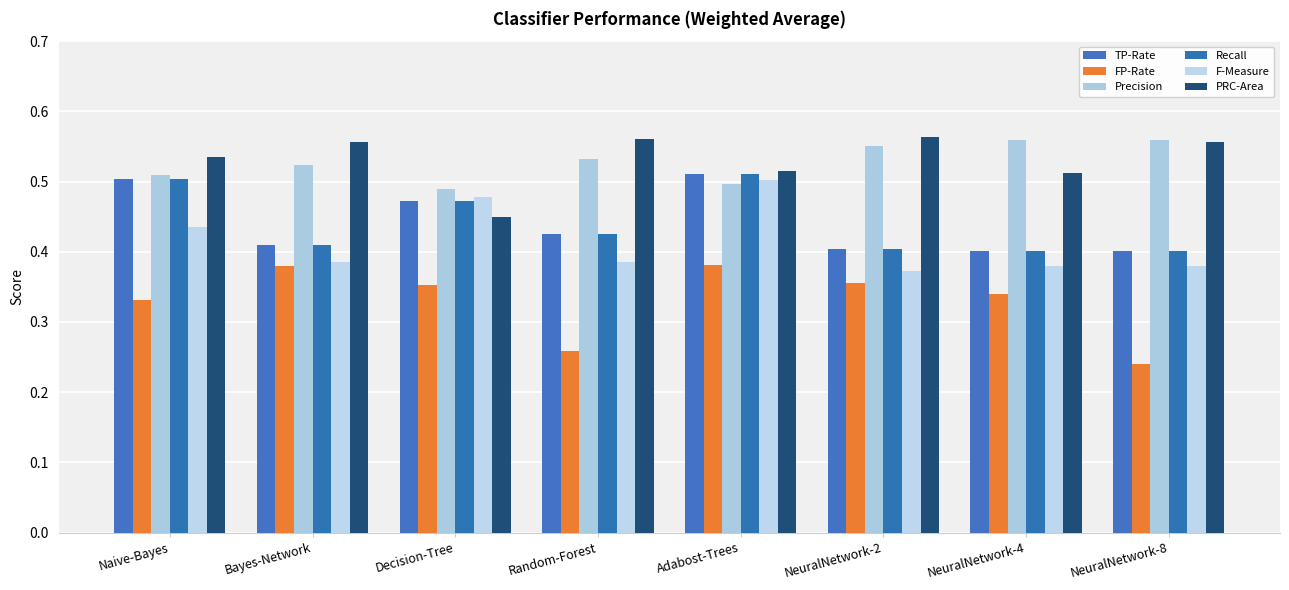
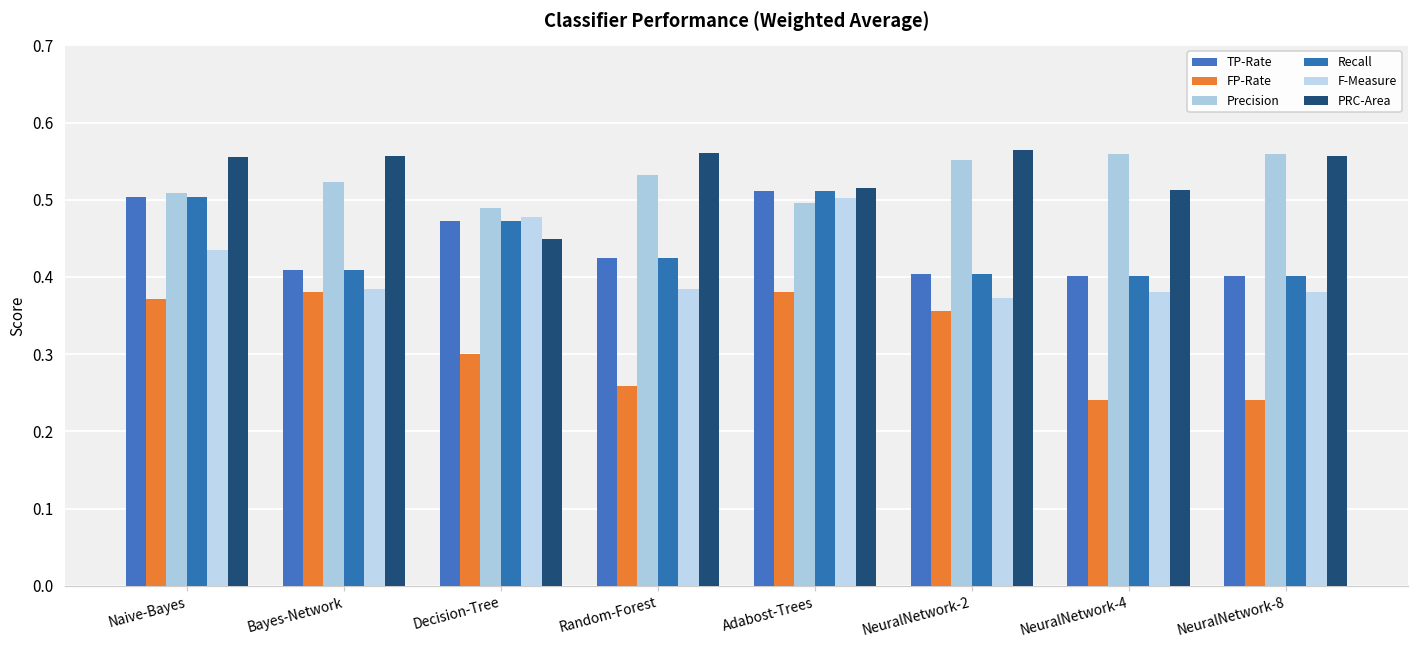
FP-Rate, Naive-Bayes: 0.33 -> 0.37
PRC-Area, Naive-Bayes: 0.54 -> 0.56
FP-Rate, Decision-Tree: 0.35 -> 0.30
FP-Rate, NeuralNetwork-4: 0.34 -> 0.24
